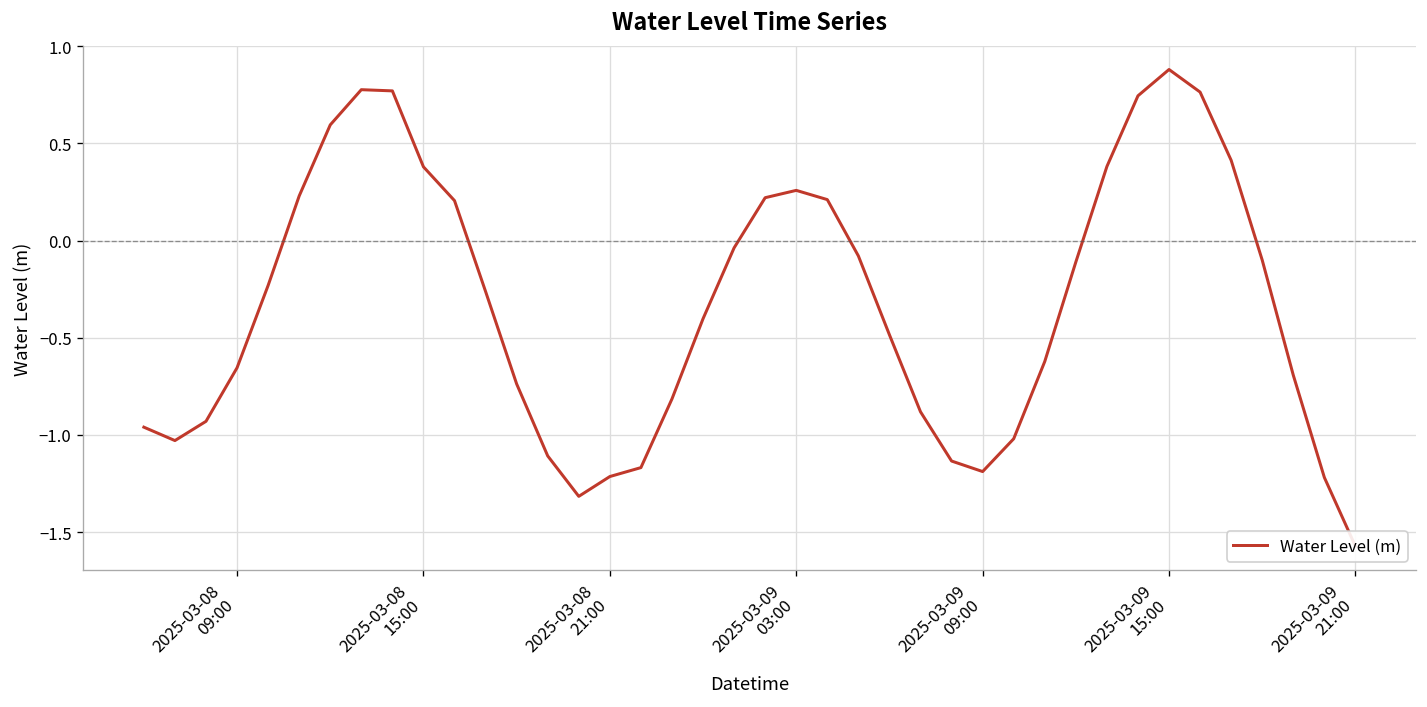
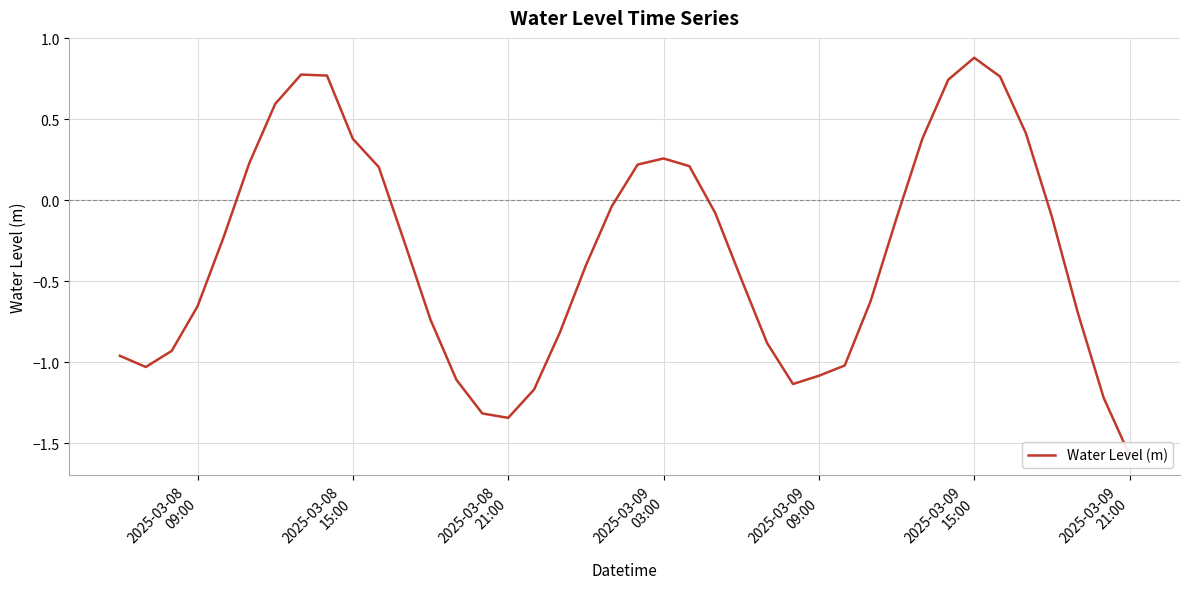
2025-03-08 21:00: -1.21 -> -1.34
2025-03-09 09:00: -1.19 -> -1.08
